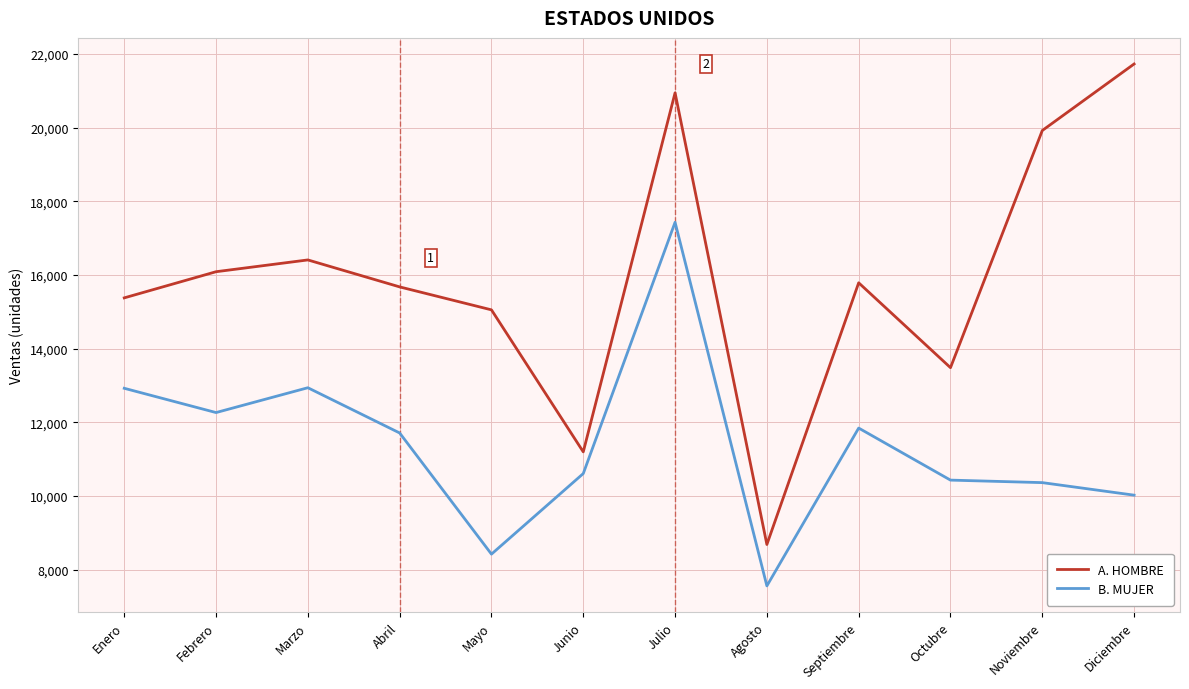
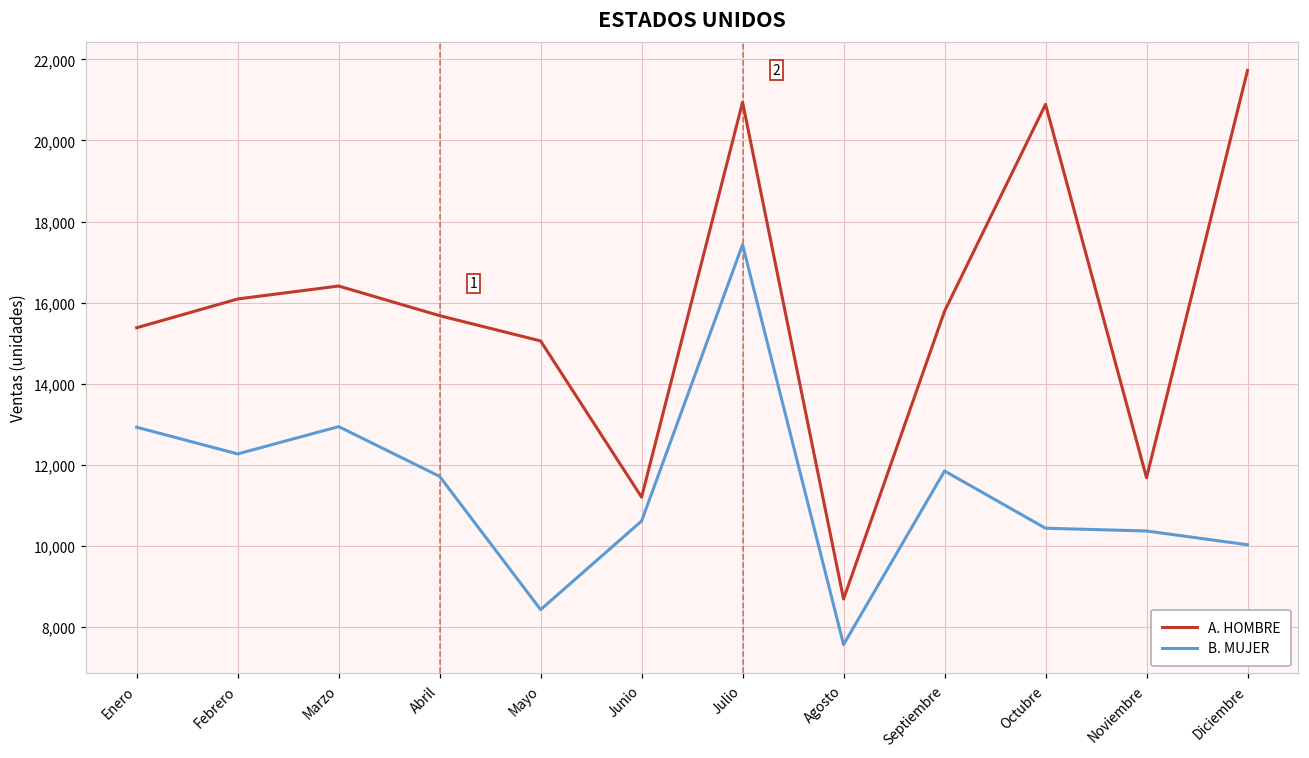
A. HOMBRE, Octubre: 13,500 -> 20,900
A. HOMBRE, Noviembre: 19,900 -> 11,700
